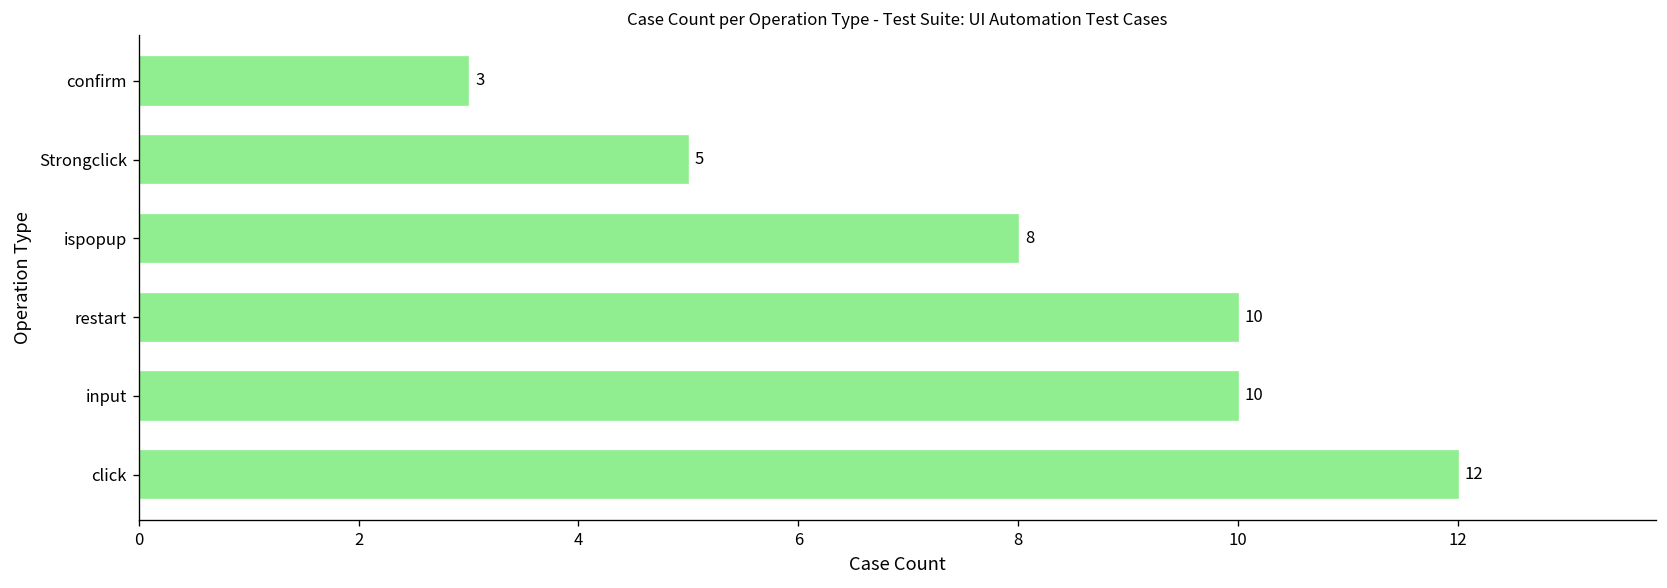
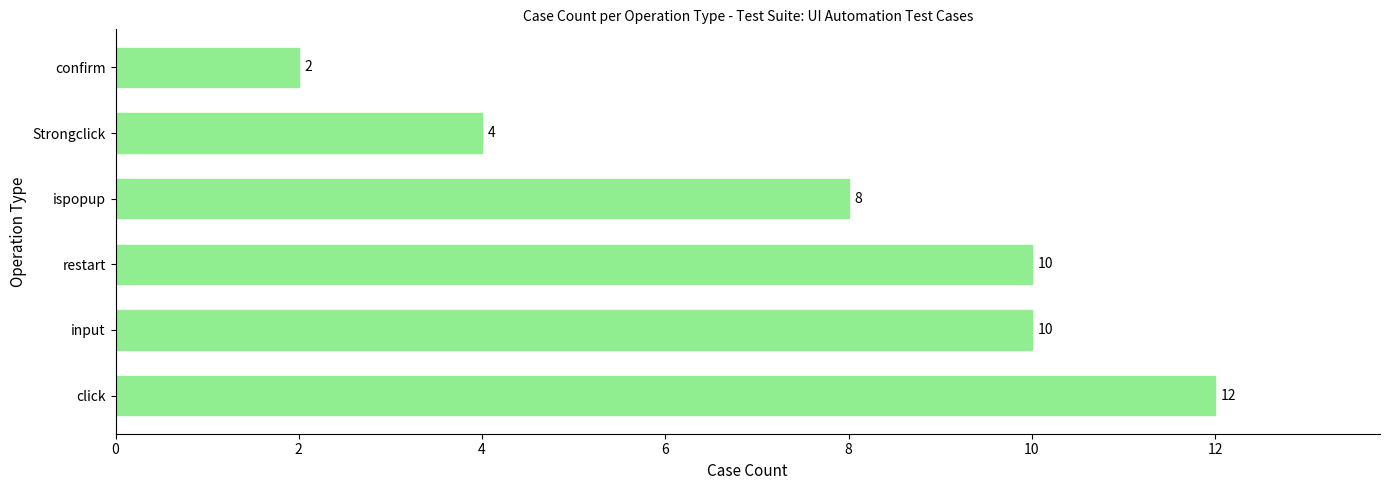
confirm: 3 -> 2
Strongclick: 5 -> 4
